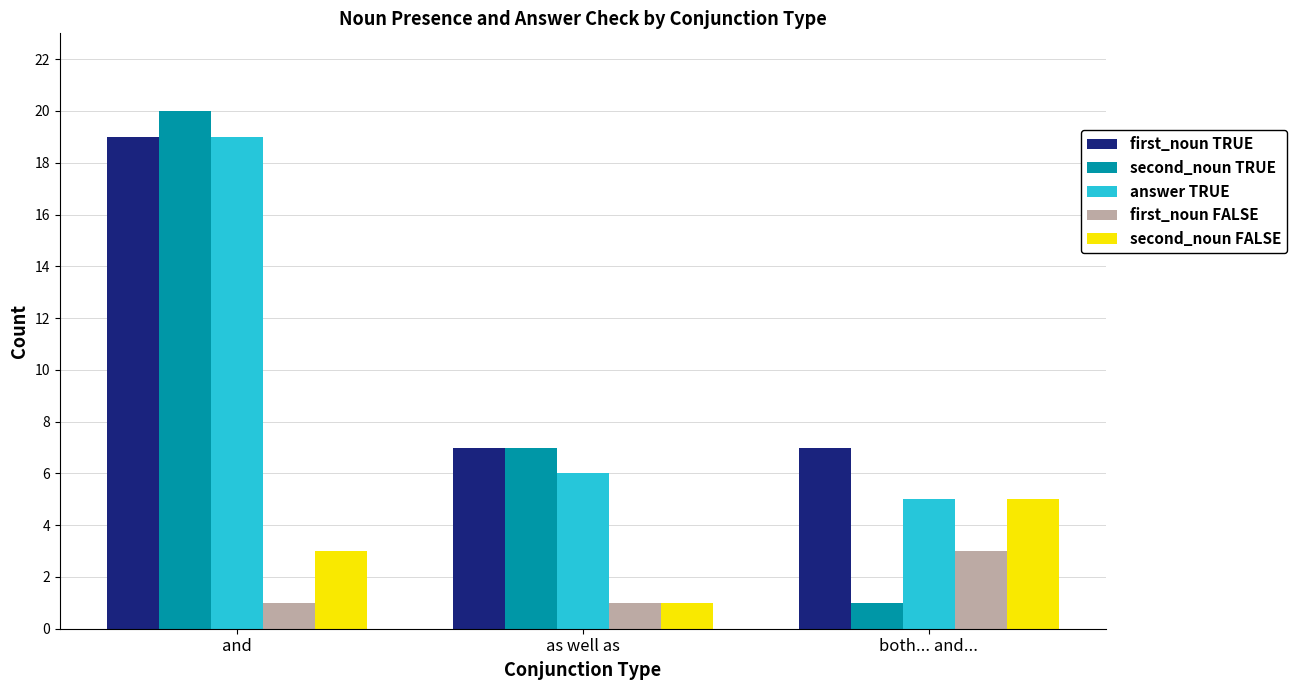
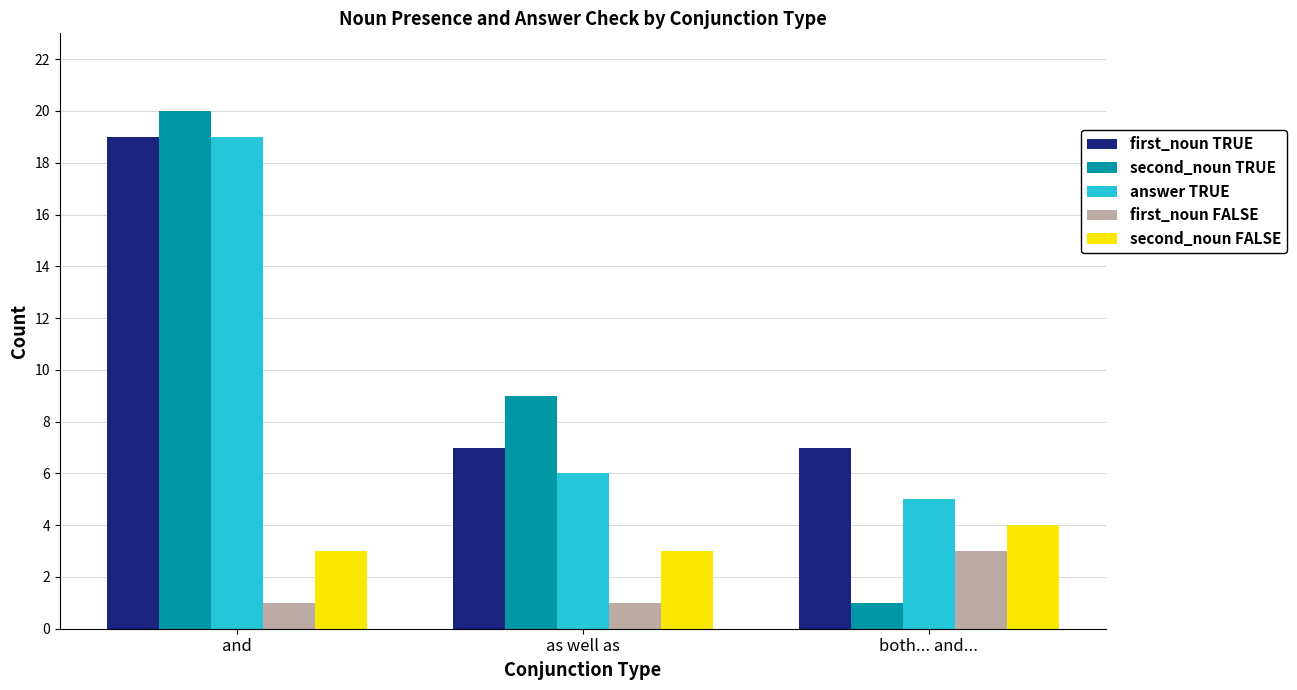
second_noun TRUE, as well as: 7 -> 9
second_noun FALSE, as well as: 1 -> 3
second_noun FALSE, both... and...: 5 -> 4
